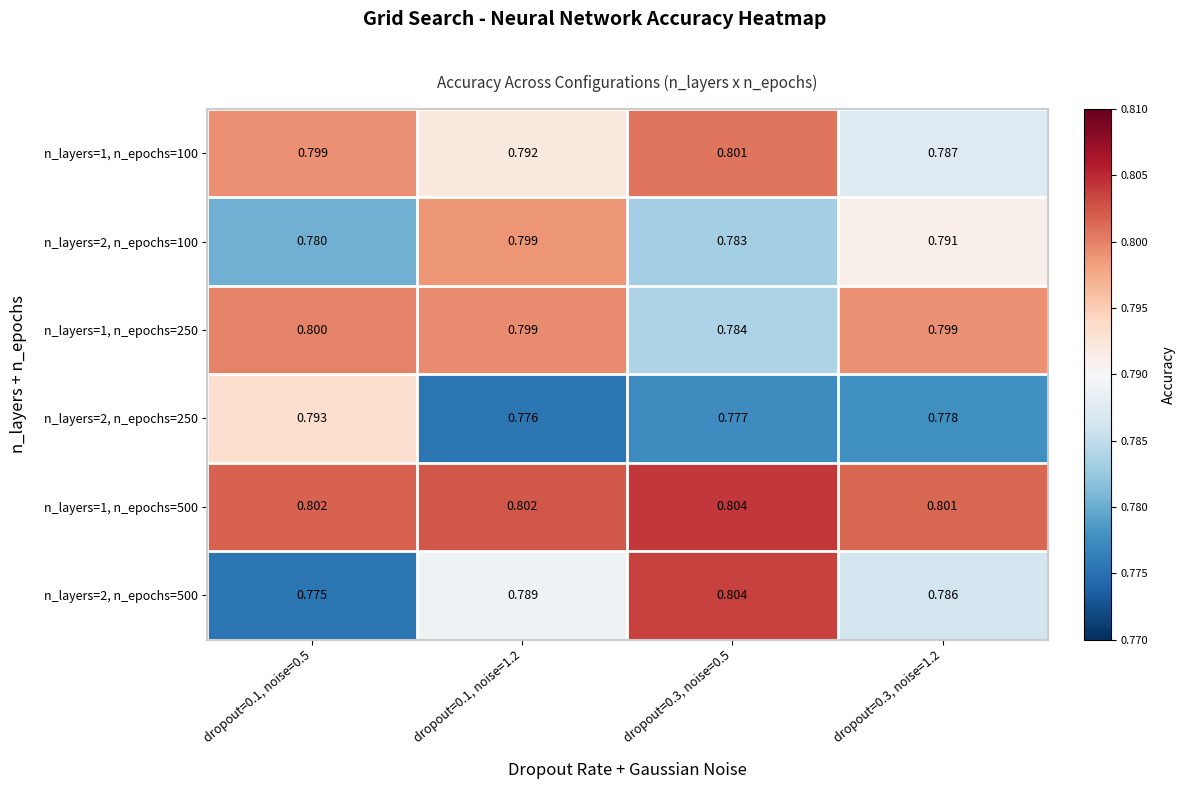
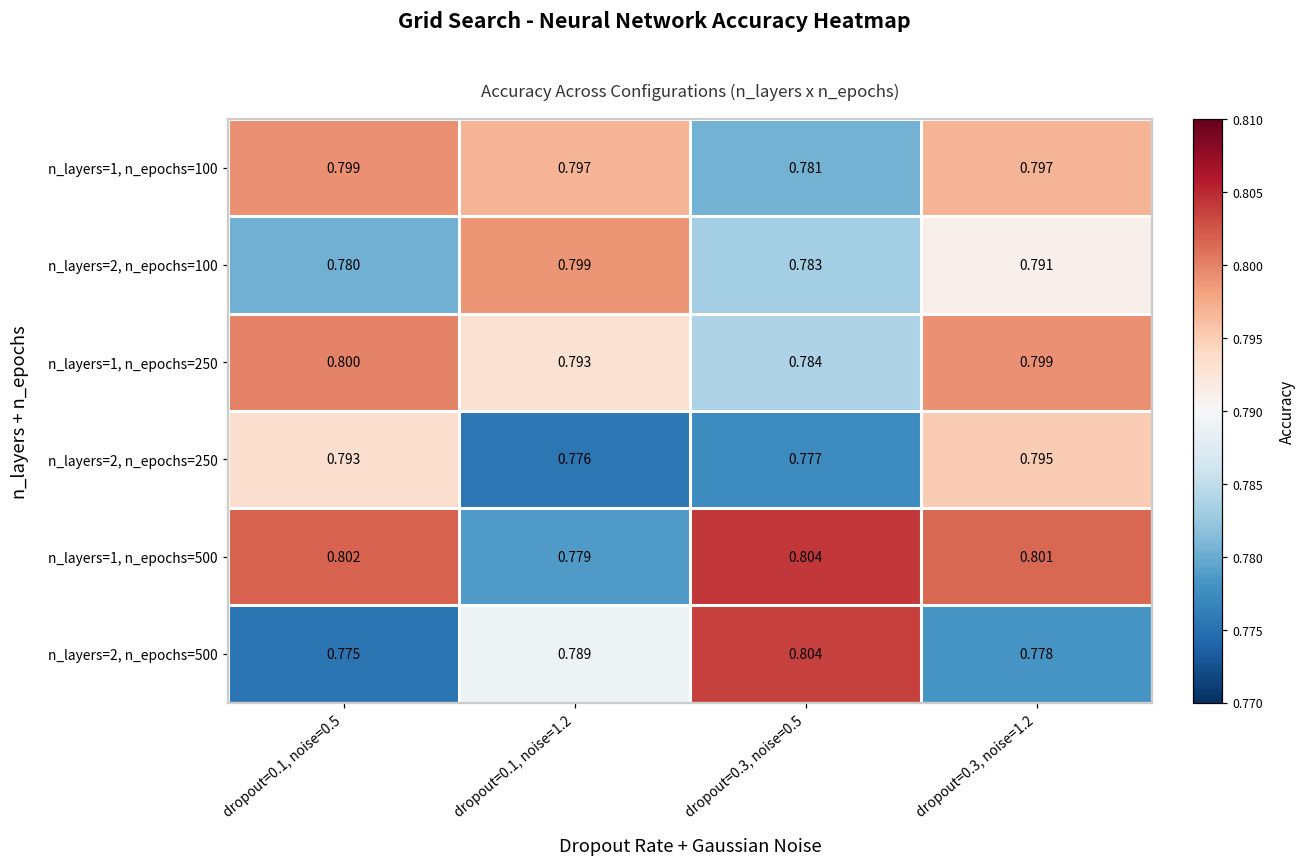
n_layers=1, n_epochs=100, dropout=0.1, noise=1.2: 0.792 -> 0.797
n_layers=1, n_epochs=100, dropout=0.3, noise=0.5: 0.801 -> 0.781
n_layers=1, n_epochs=100, dropout=0.3, noise=1.2: 0.787 -> 0.797
n_layers=1, n_epochs=250, dropout=0.1, noise=1.2: 0.799 -> 0.793
n_layers=2, n_epochs=250, dropout=0.3, noise=1.2: 0.778 -> 0.795
n_layers=1, n_epochs=500, dropout=0.1, noise=1.2: 0.802 -> 0.779
n_layers=2, n_epochs=500, dropout=0.3, noise=1.2: 0.786 -> 0.778
